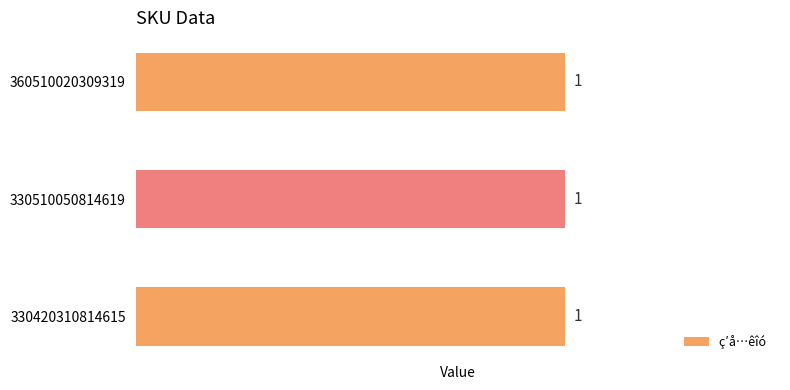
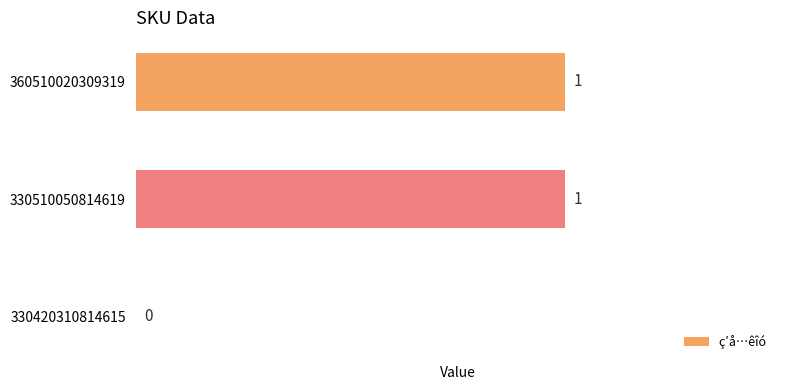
330420310814615: 1 -> 0
